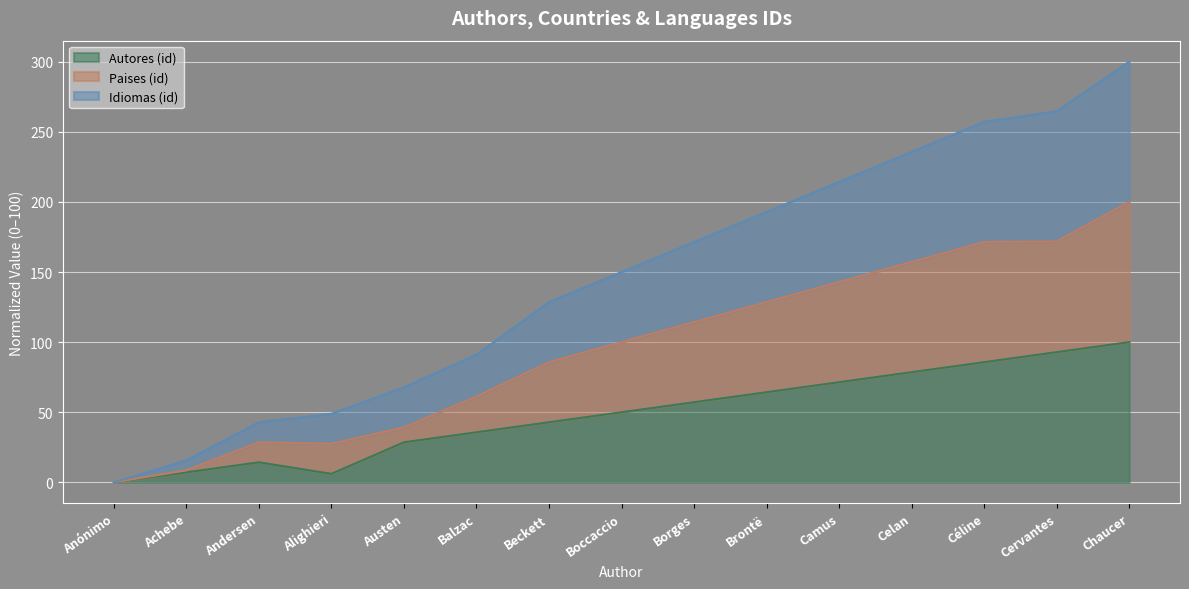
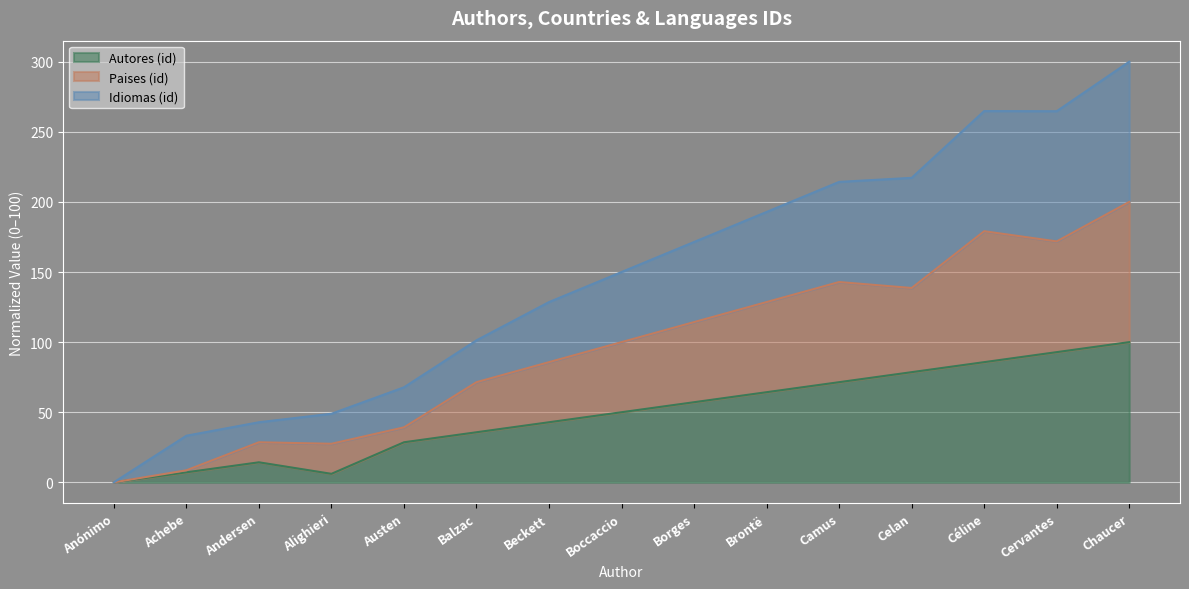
Idiomas (id), Achebe: 7 -> 25
Paises (id), Balzac: 26 -> 36
Paises (id), Celan: 79 -> 60
Paises (id), Céline: 86 -> 93
